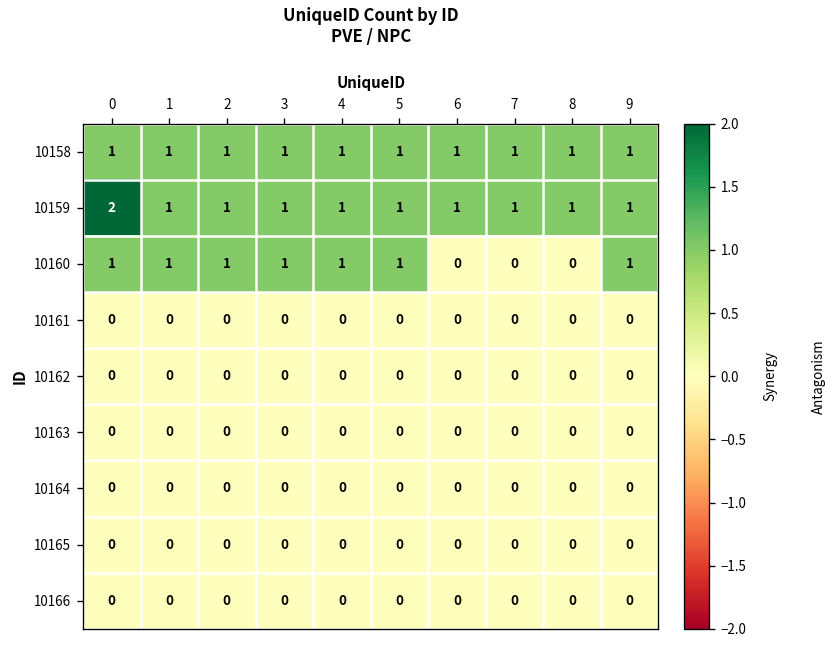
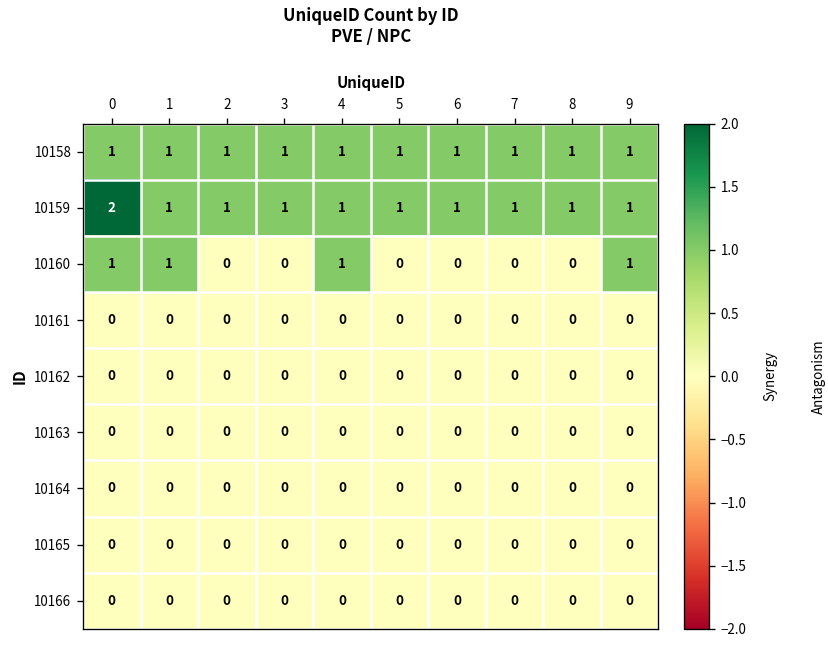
10160, 2: 1 -> 0
10160, 3: 1 -> 0
10160, 5: 1 -> 0
